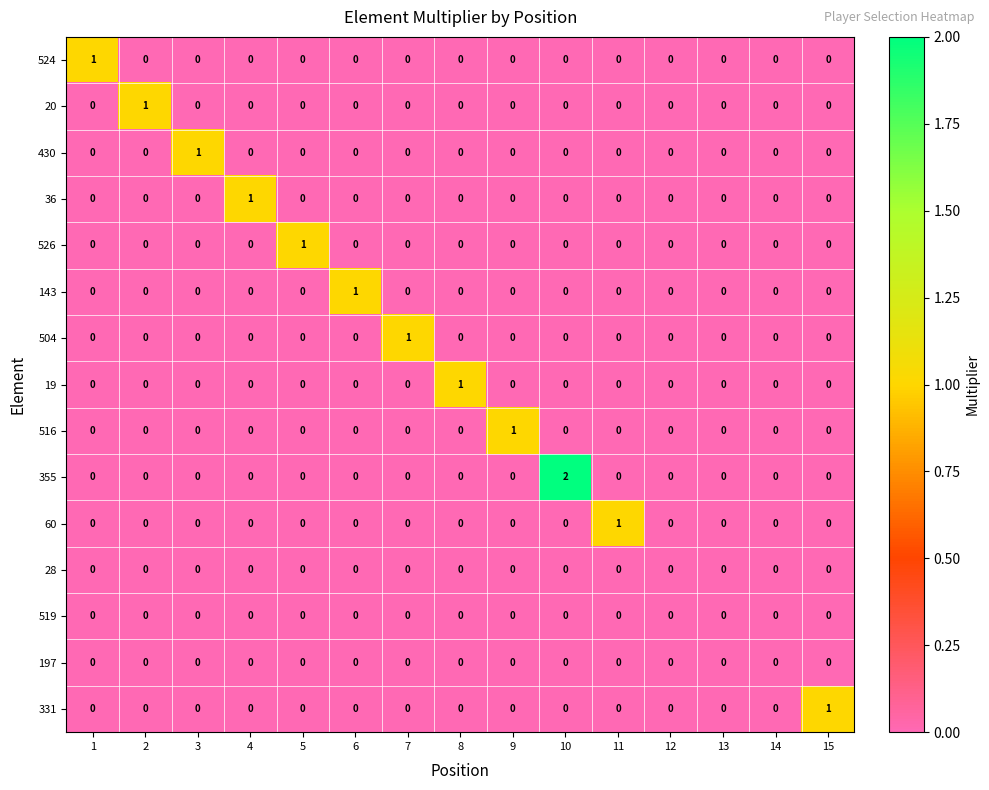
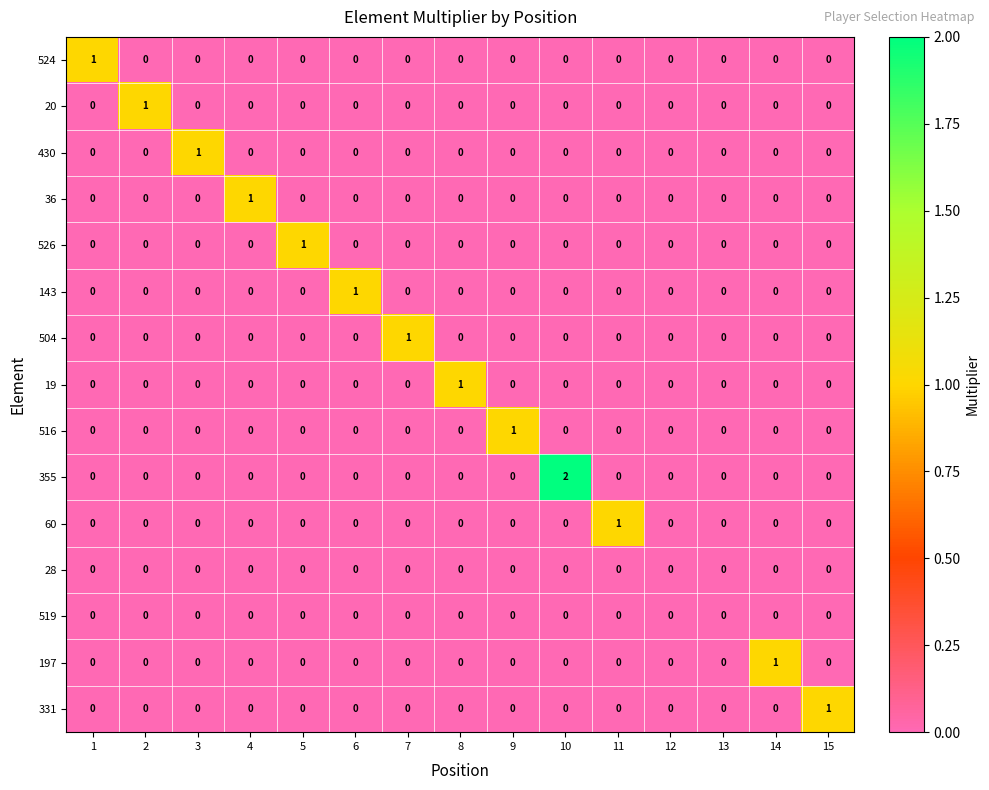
197, 14: 0 -> 1
